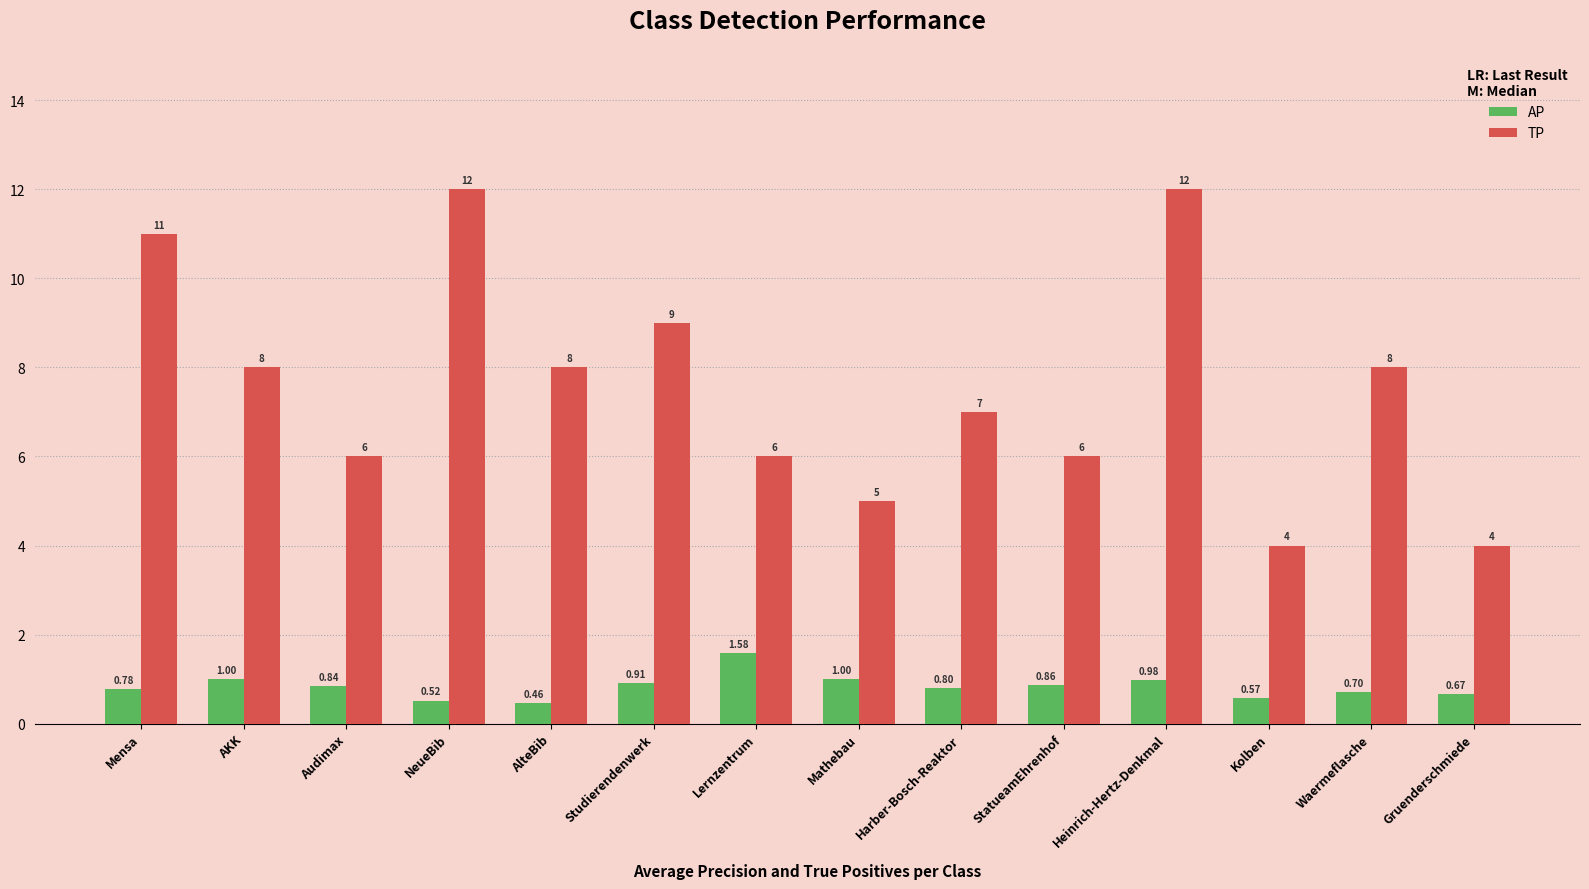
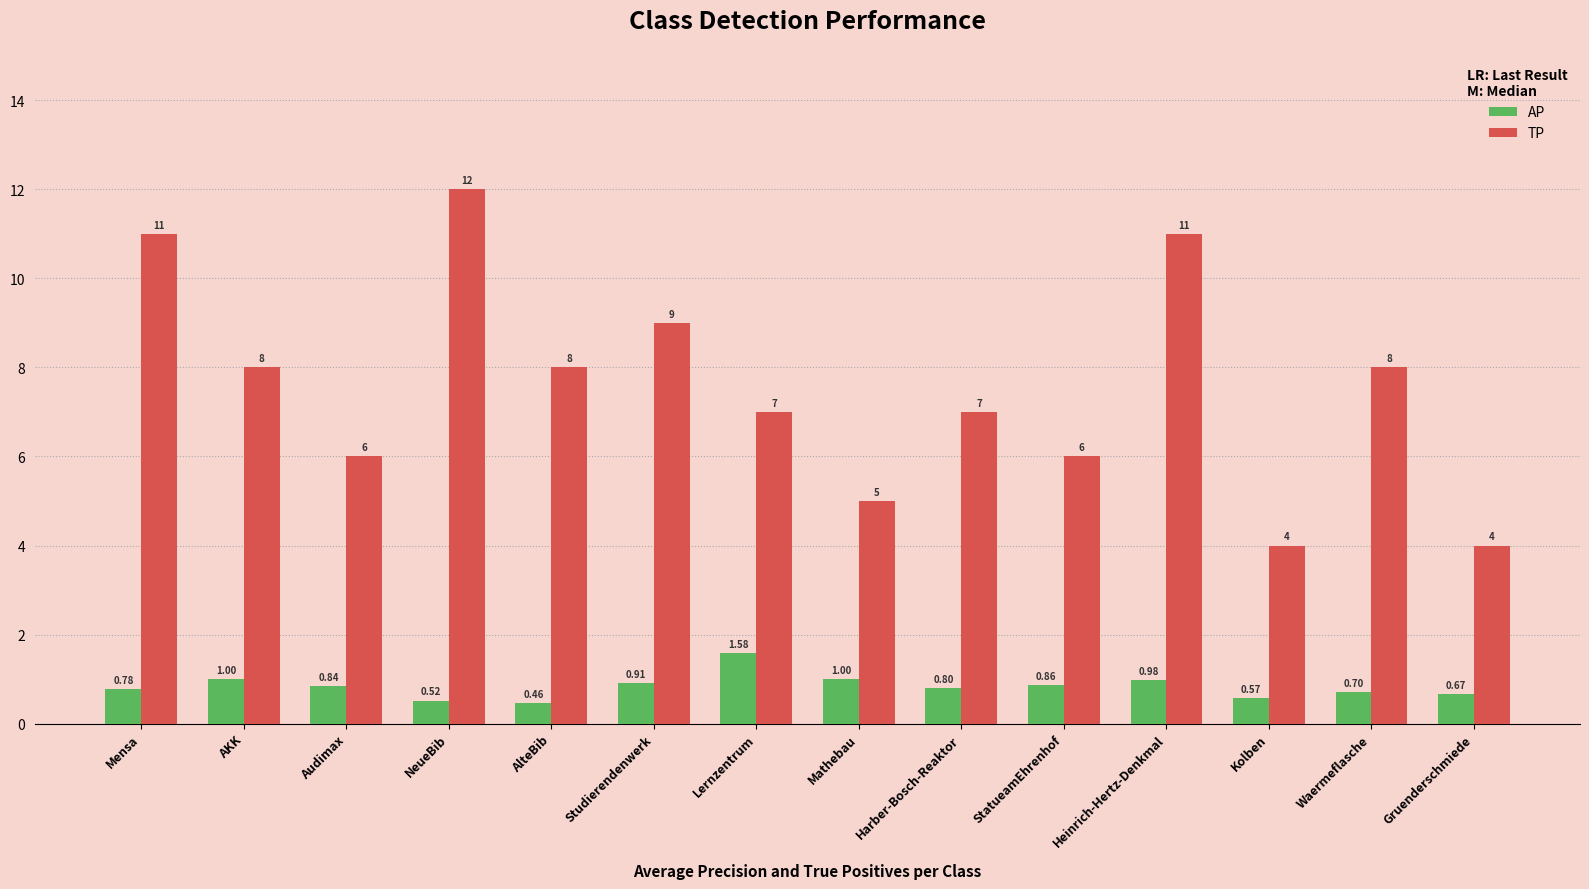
TP, Lernzentrum: 6 -> 7
TP, Heinrich-Hertz-Denkmal: 12 -> 11
